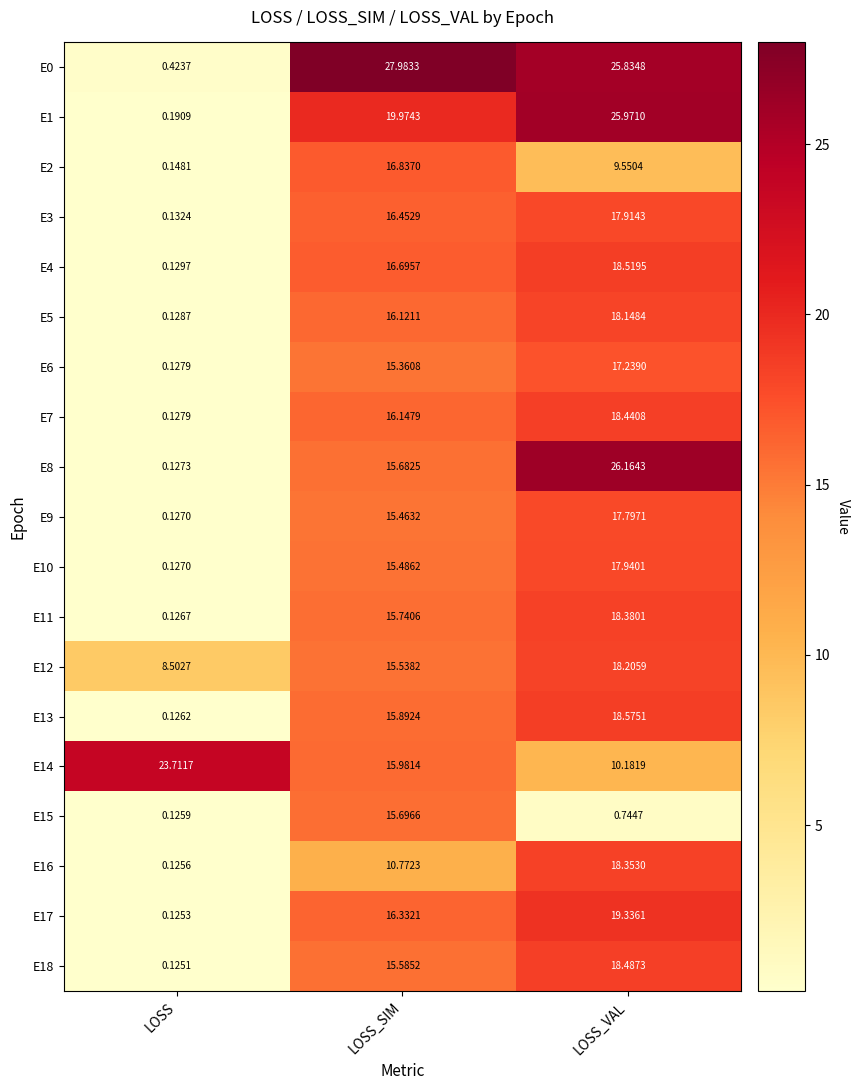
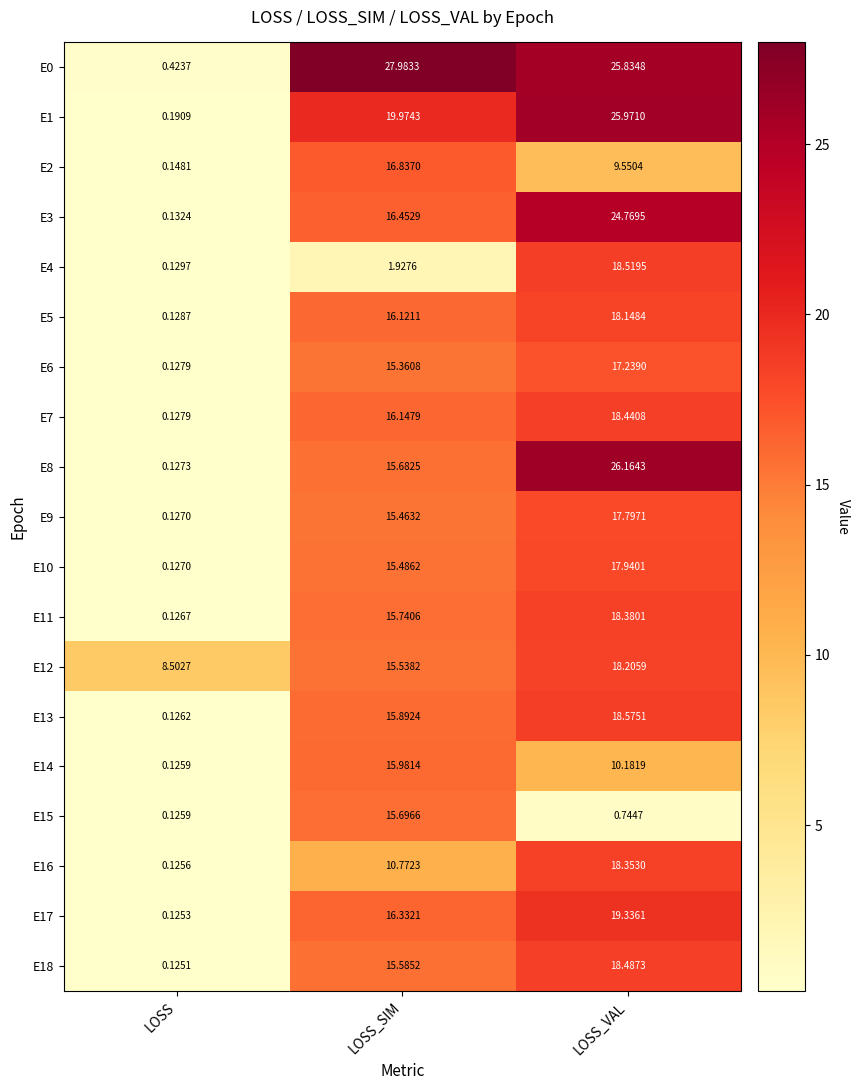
E3, LOSS_VAL: 17.9143 -> 24.7695
E4, LOSS_SIM: 16.6957 -> 1.9276
E14, LOSS: 23.7117 -> 0.1259
